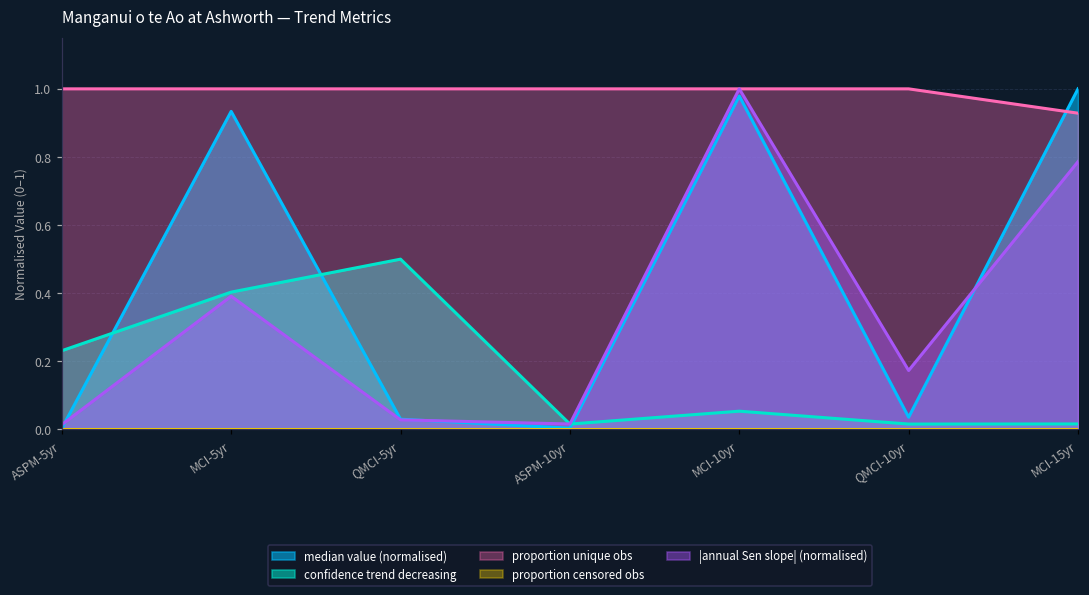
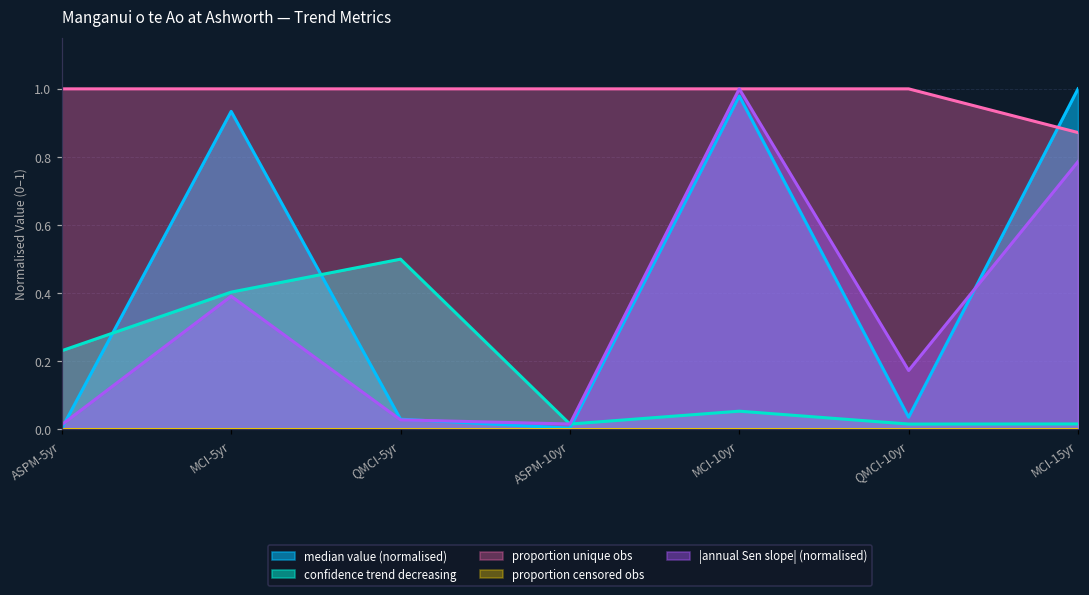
proportion unique obs, MCI-15yr: 0.93 -> 0.87
